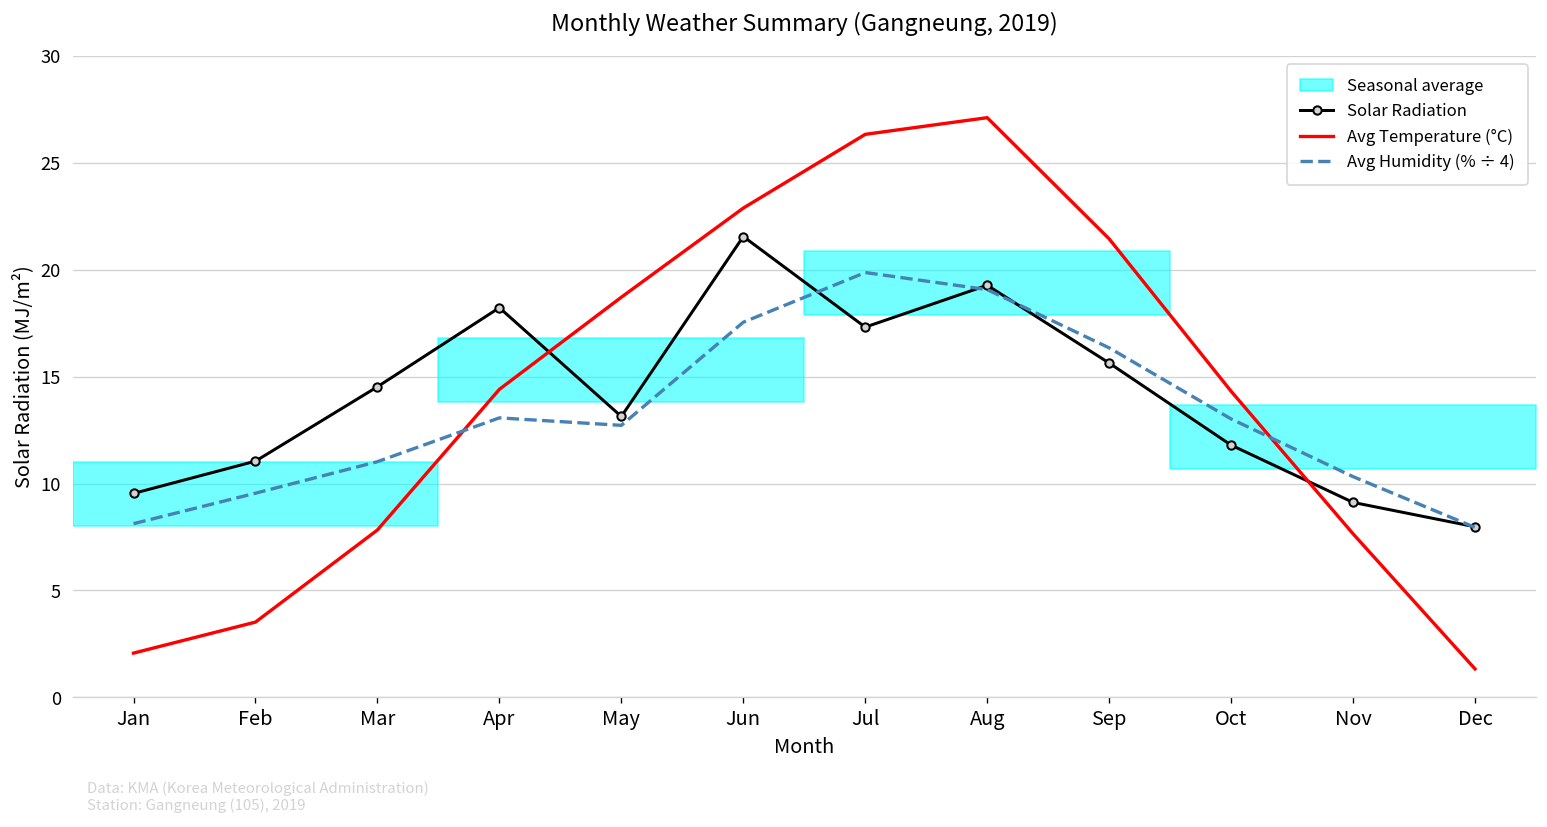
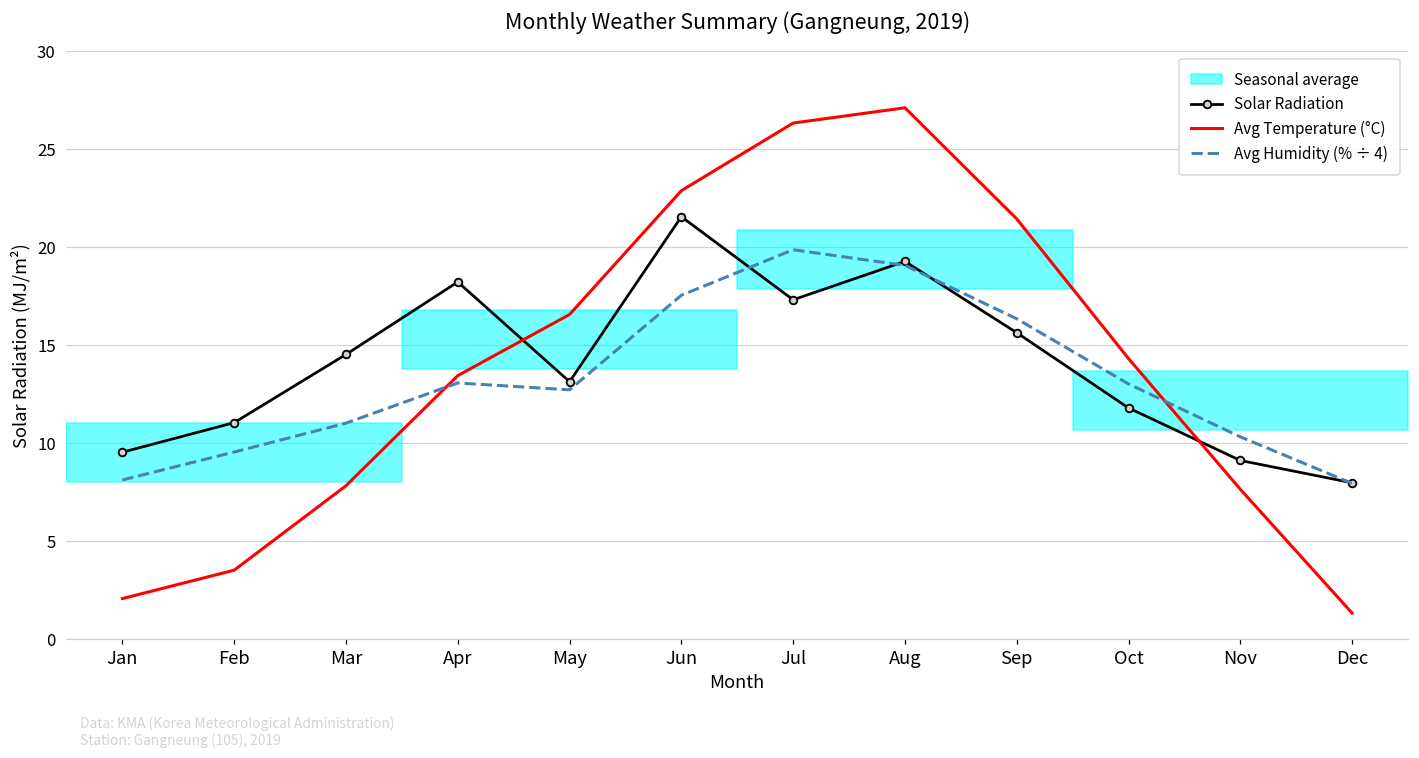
Avg Temperature (°C), Apr: 14.4 -> 13.5
Avg Temperature (°C), May: 18.7 -> 16.6
